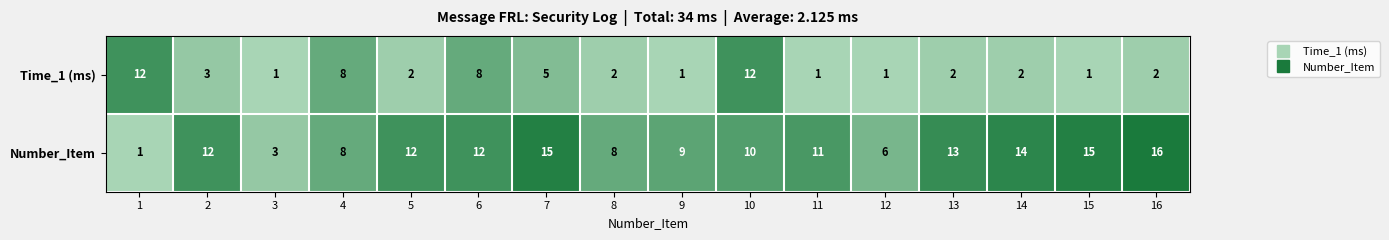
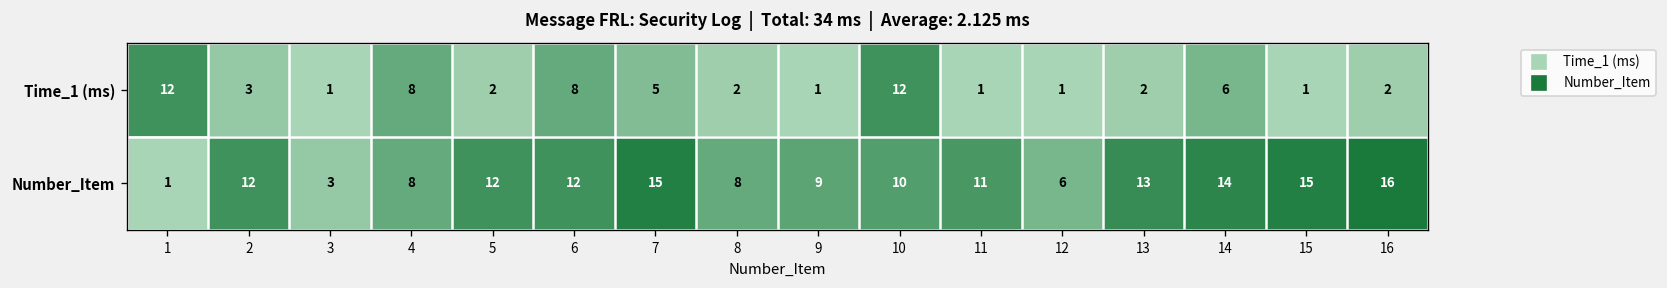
Time_1 (ms), 14: 2 -> 6
